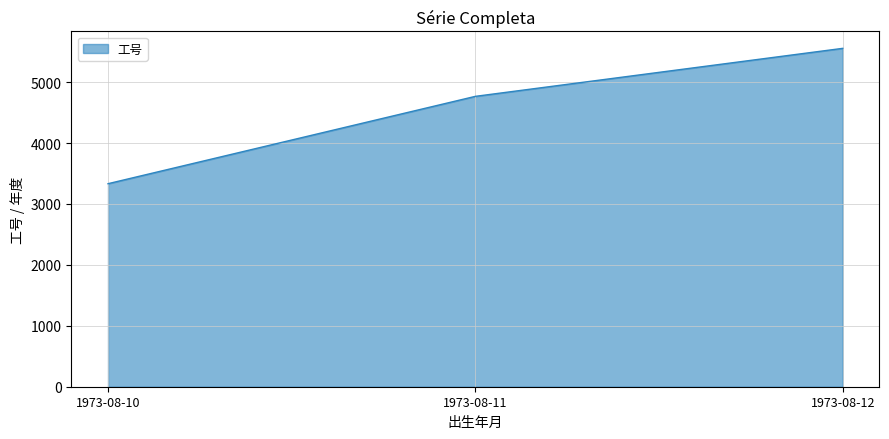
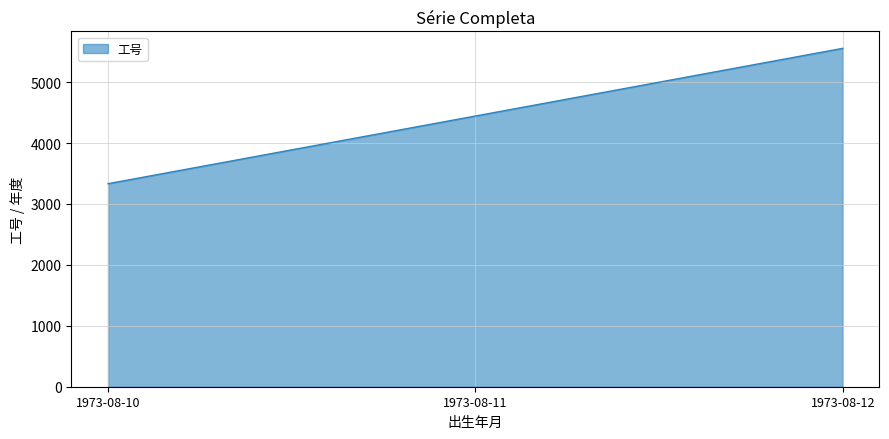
1973-08-11: 4800 -> 4400
